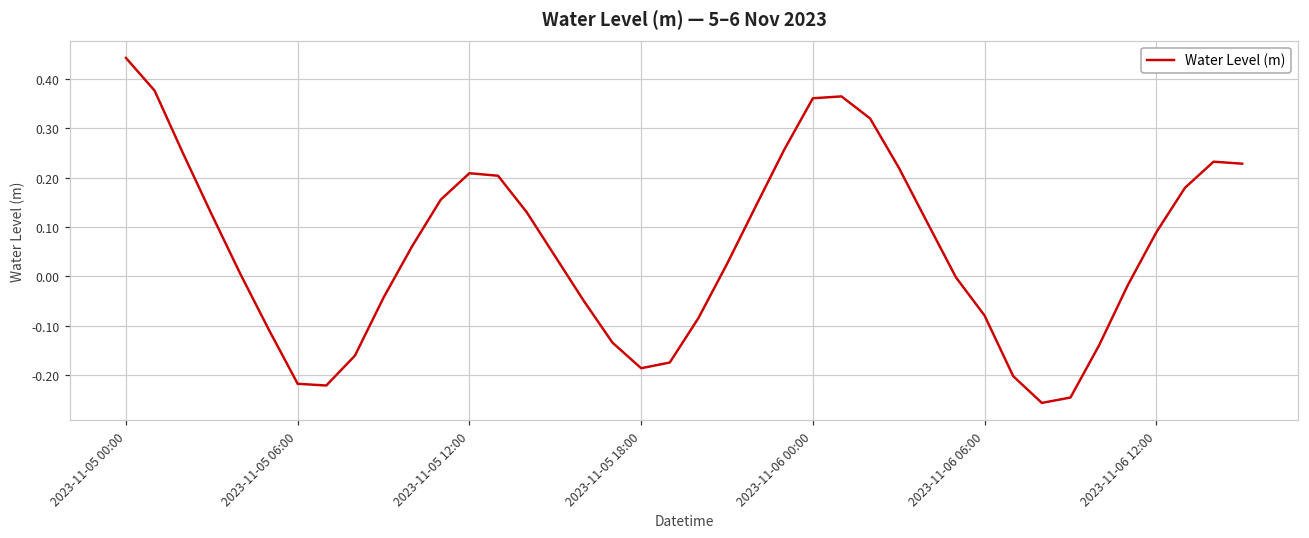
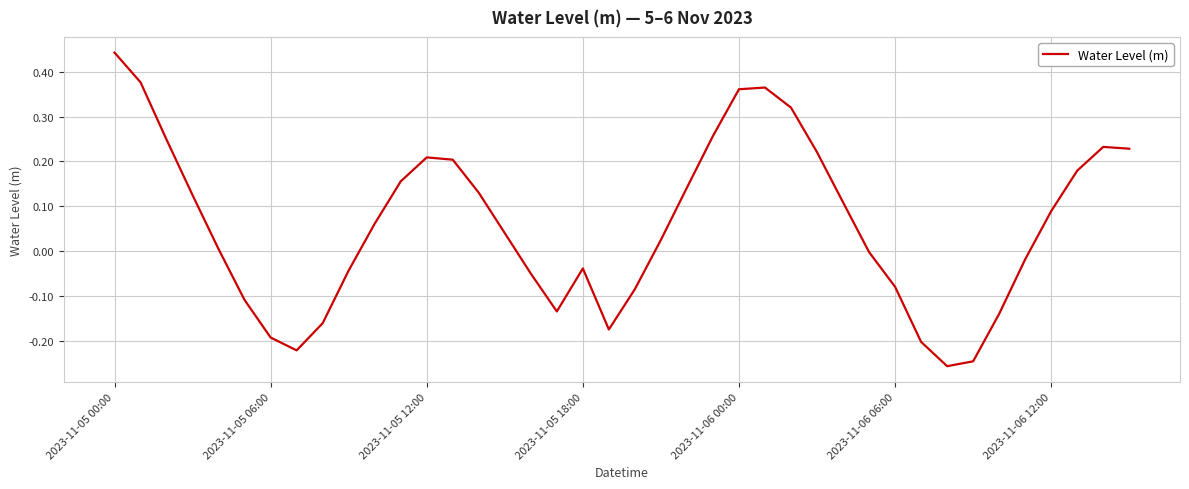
2023-11-05 06:00: -0.22 -> -0.19
2023-11-05 18:00: -0.19 -> -0.04
